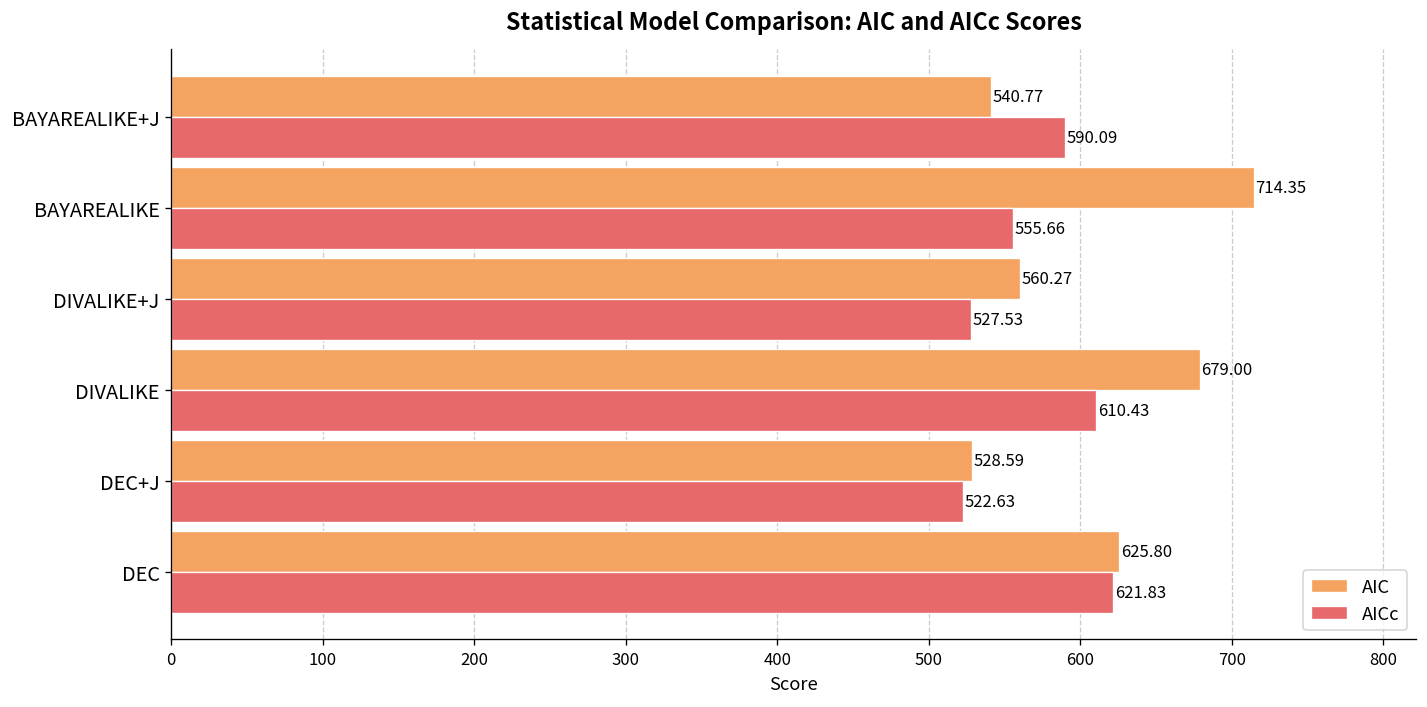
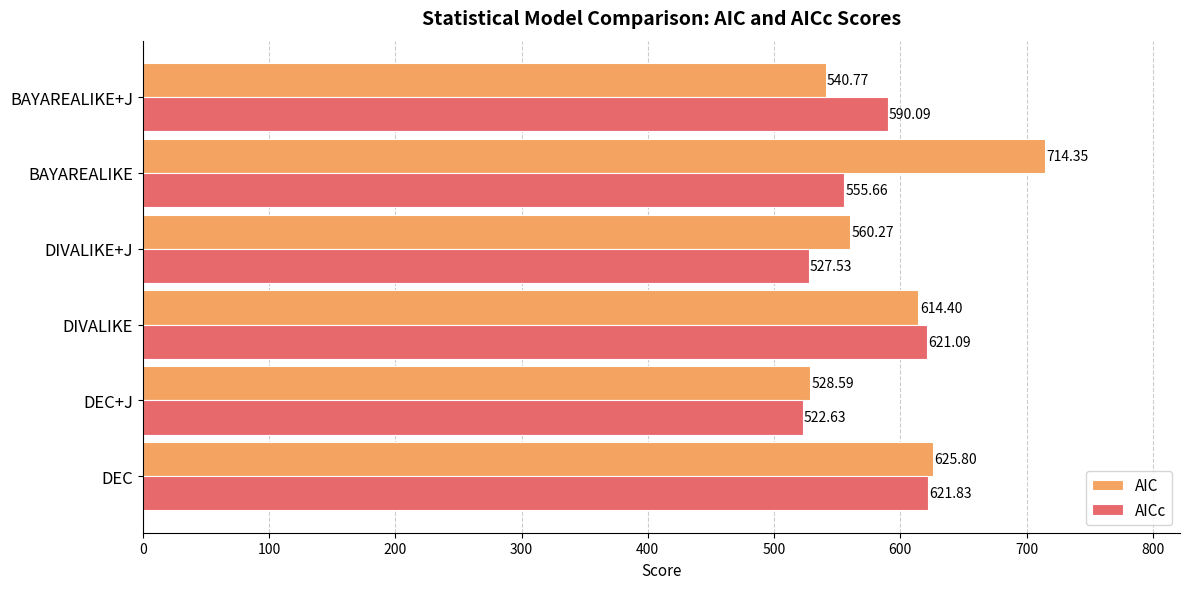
AIC, DIVALIKE: 679.00 -> 614.40
AICc, DIVALIKE: 610.43 -> 621.09
